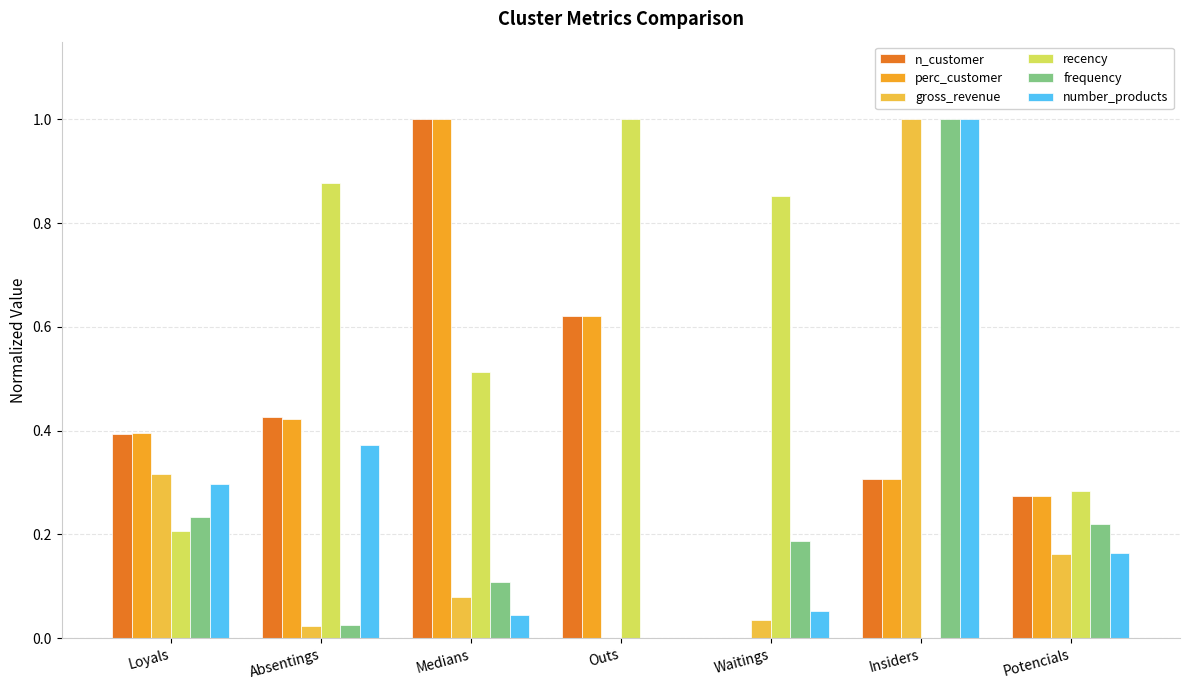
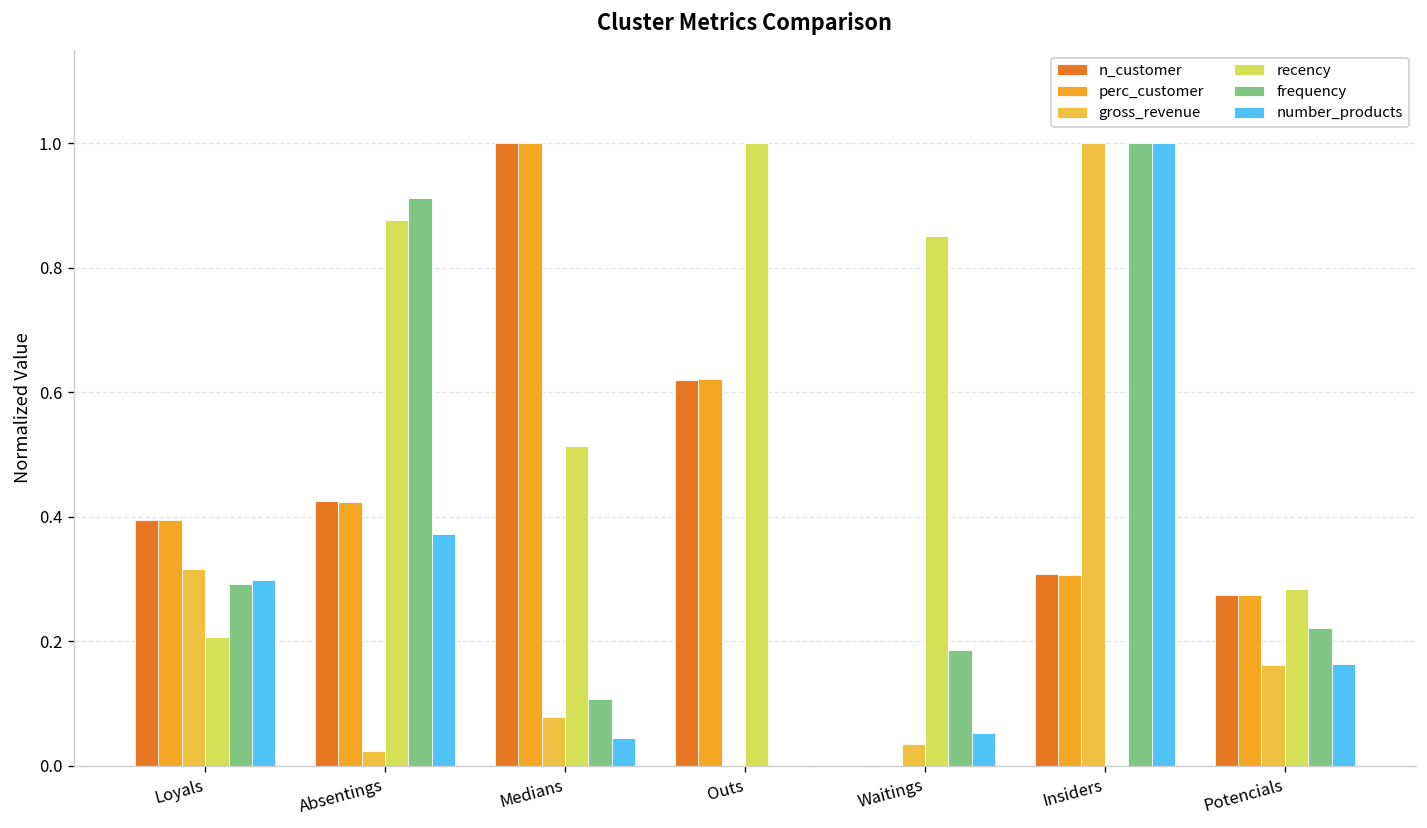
frequency, Loyals: 0.23 -> 0.29
frequency, Absentings: 0.02 -> 0.91
